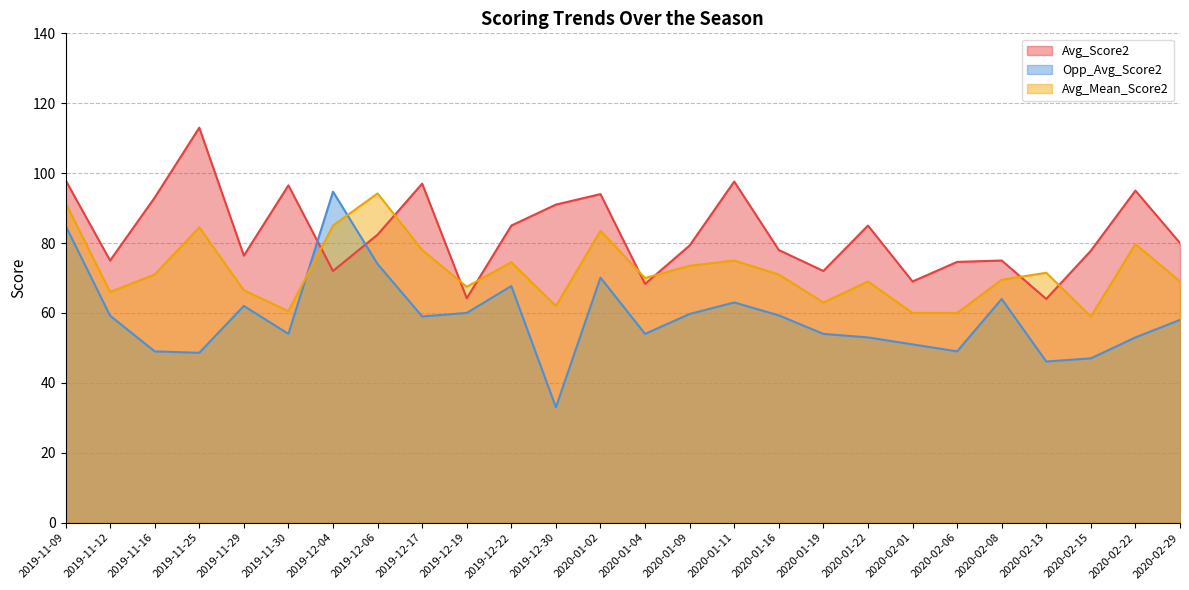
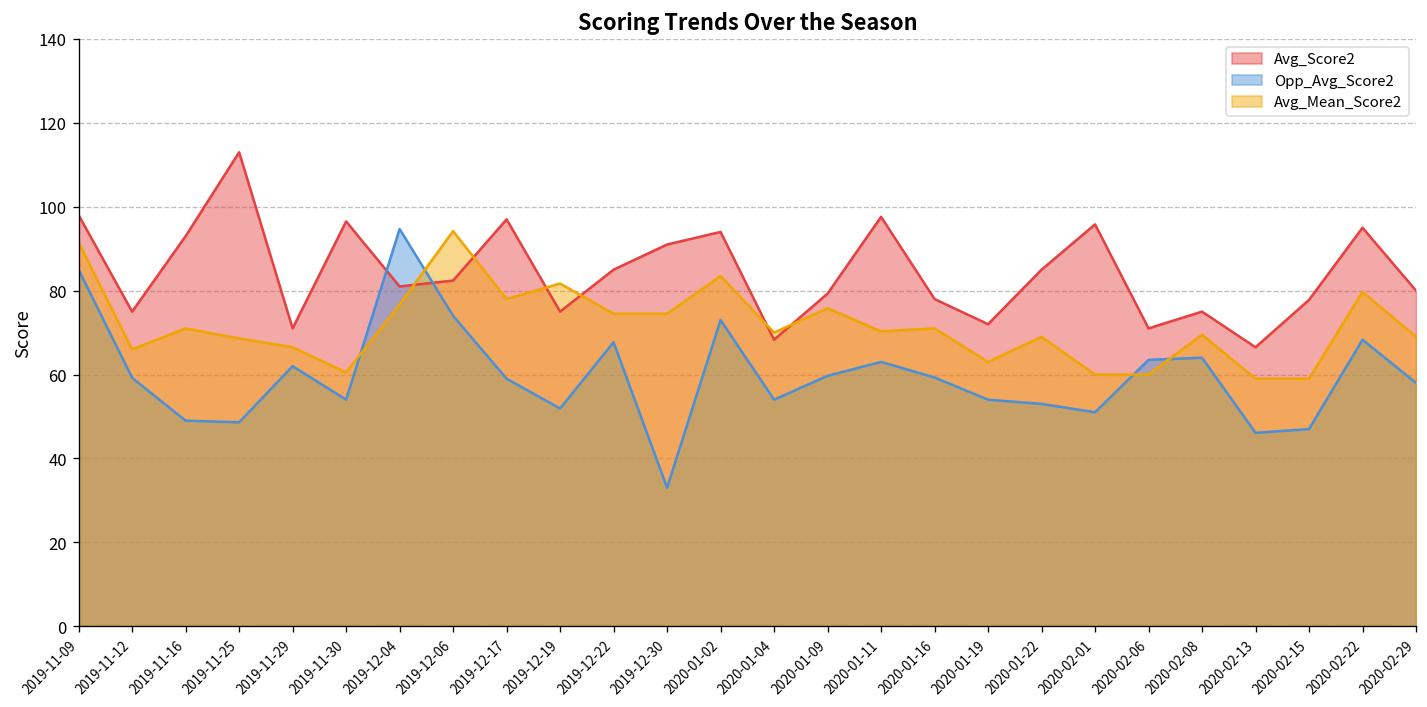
Avg_Mean_Score2, 2019-11-25: 85 -> 69
Avg_Score2, 2019-11-29: 76 -> 71
Avg_Score2, 2019-12-04: 72 -> 81
Avg_Mean_Score2, 2019-12-04: 85 -> 77
Avg_Score2, 2019-12-19: 64 -> 75
Opp_Avg_Score2, 2019-12-19: 60 -> 52
Avg_Mean_Score2, 2019-12-19: 68 -> 82
Avg_Mean_Score2, 2019-12-30: 62 -> 75
Opp_Avg_Score2, 2020-01-02: 70 -> 73
Avg_Mean_Score2, 2020-01-09: 74 -> 76
Avg_Mean_Score2, 2020-01-11: 75 -> 70
Avg_Score2, 2020-02-01: 69 -> 96
Avg_Score2, 2020-02-06: 75 -> 71
Opp_Avg_Score2, 2020-02-06: 49 -> 64
Avg_Score2, 2020-02-13: 64 -> 67
Avg_Mean_Score2, 2020-02-13: 72 -> 59
Opp_Avg_Score2, 2020-02-22: 53 -> 68
